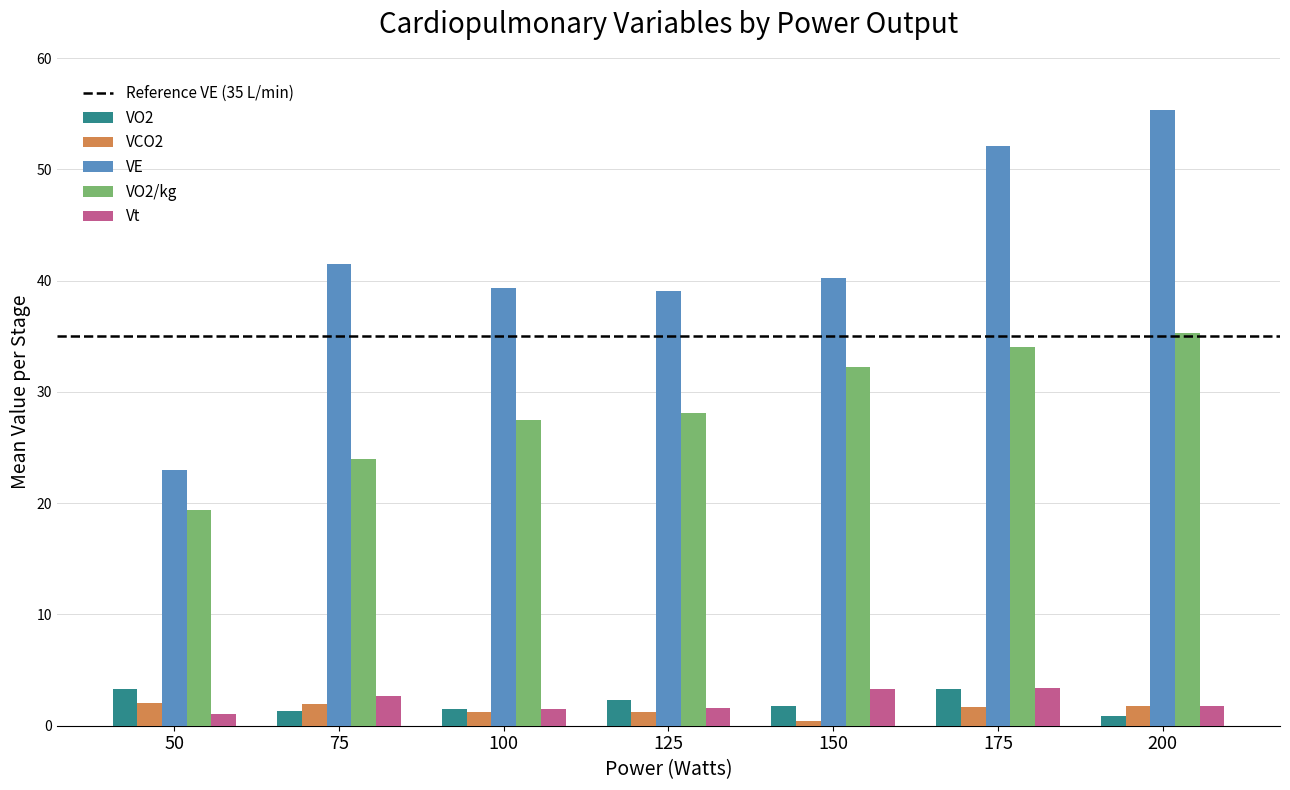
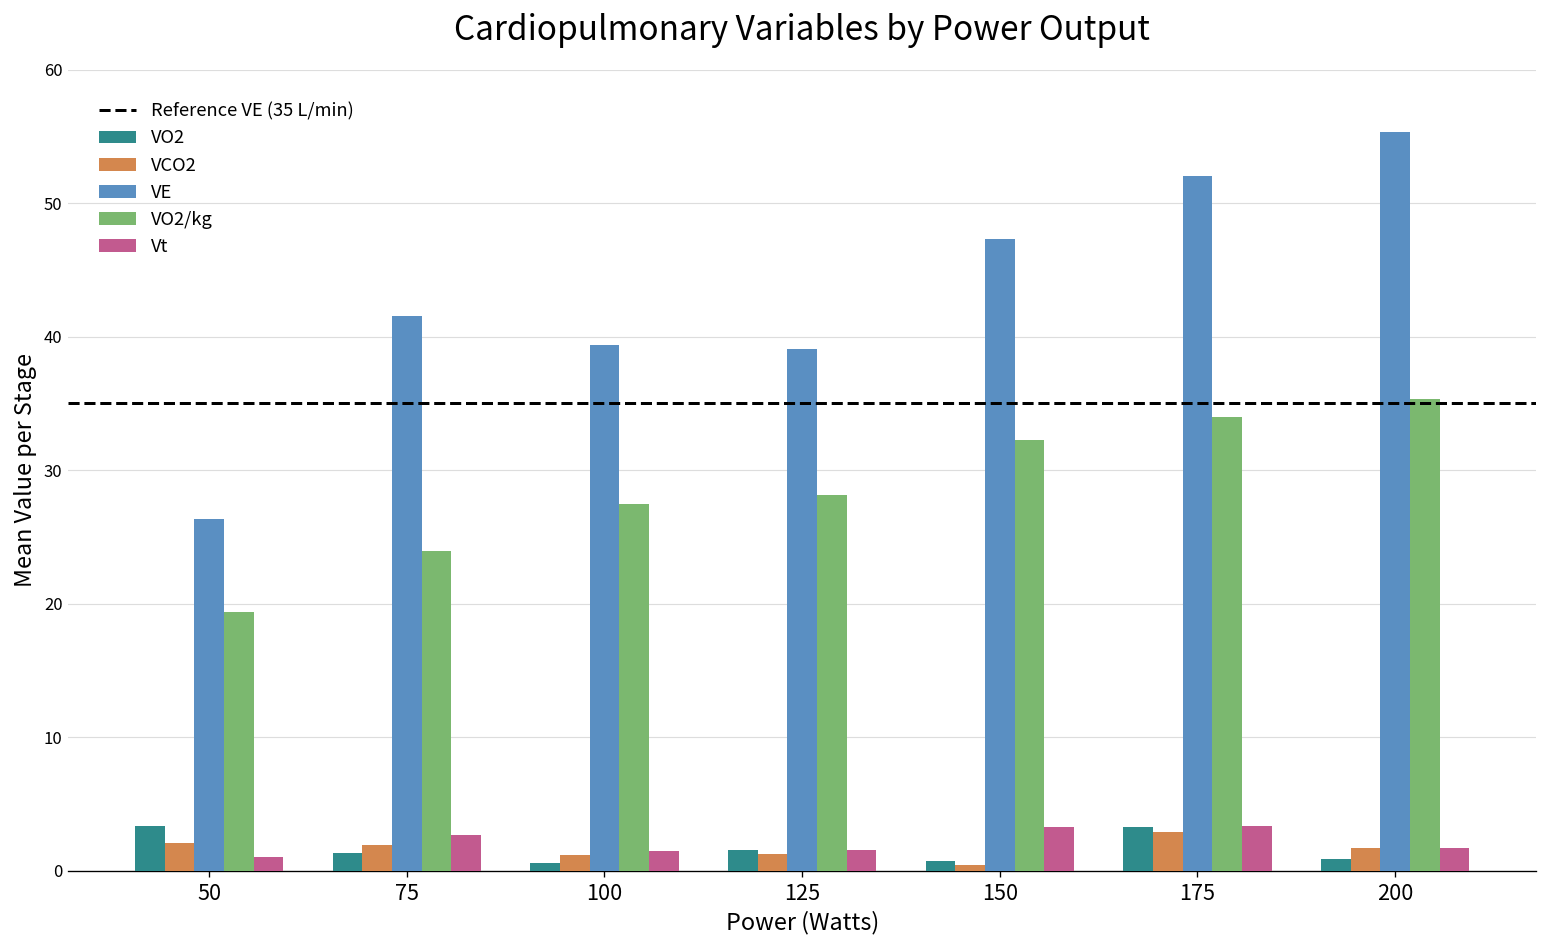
VE, 50: 23.0 -> 26.4
VO2, 100: 1.5 -> 0.6
VO2, 125: 2.3 -> 1.5
VO2, 150: 1.8 -> 0.8
VE, 150: 40.3 -> 47.3
VCO2, 175: 1.7 -> 2.9
